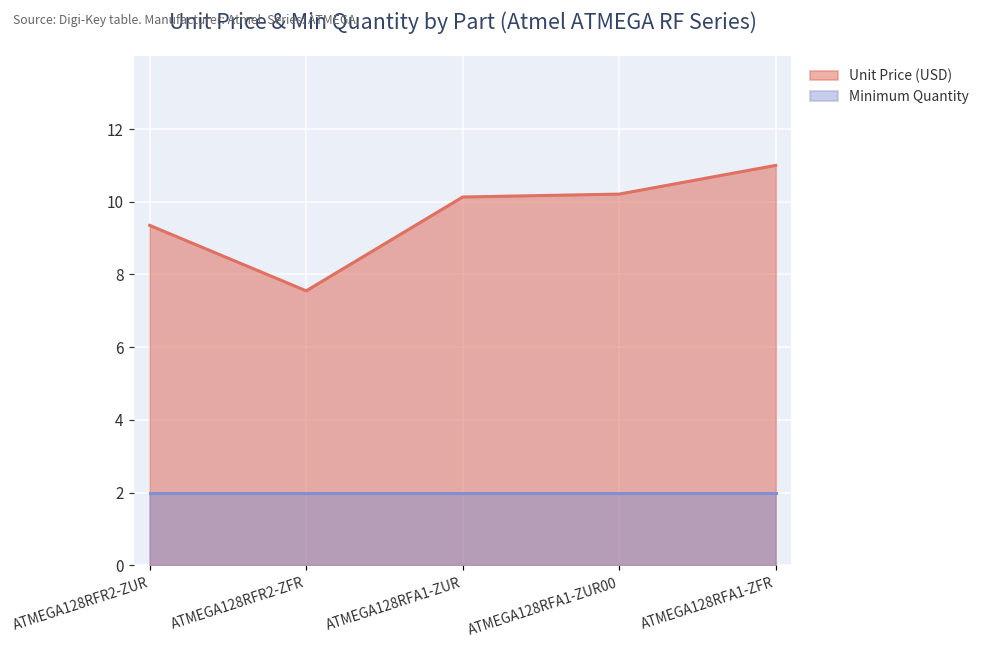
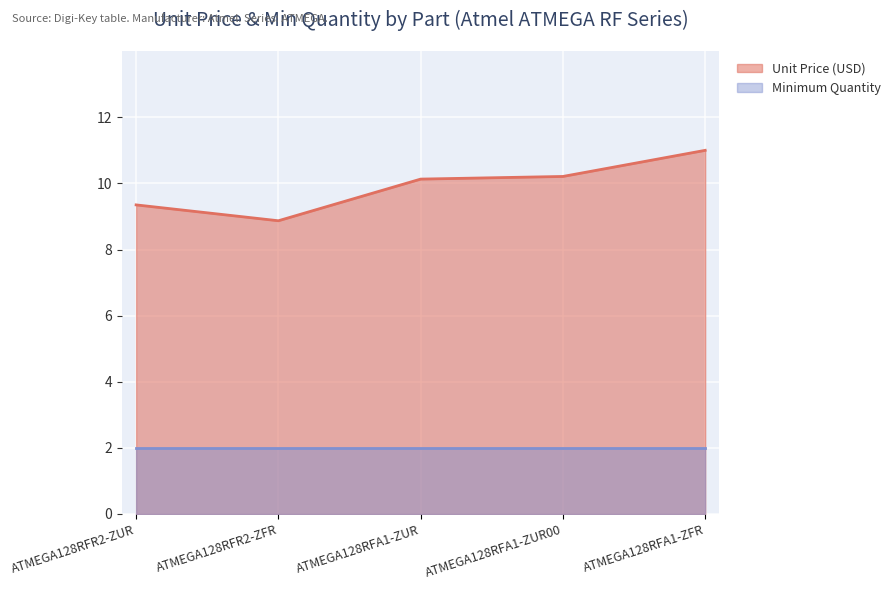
Unit Price (USD), ATMEGA128RFR2-ZFR: 7.6 -> 8.9
